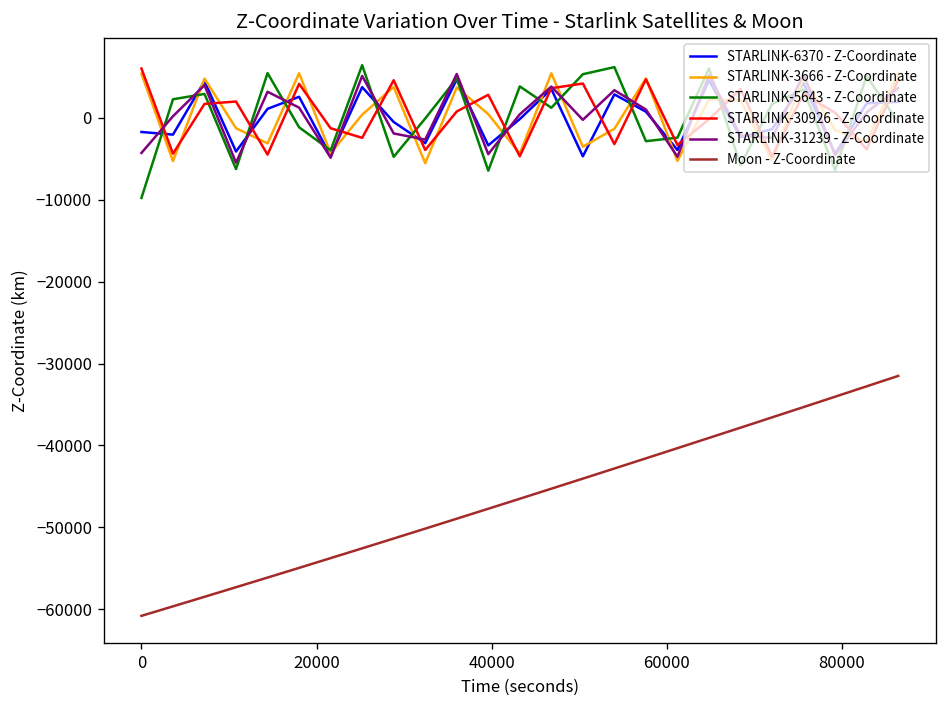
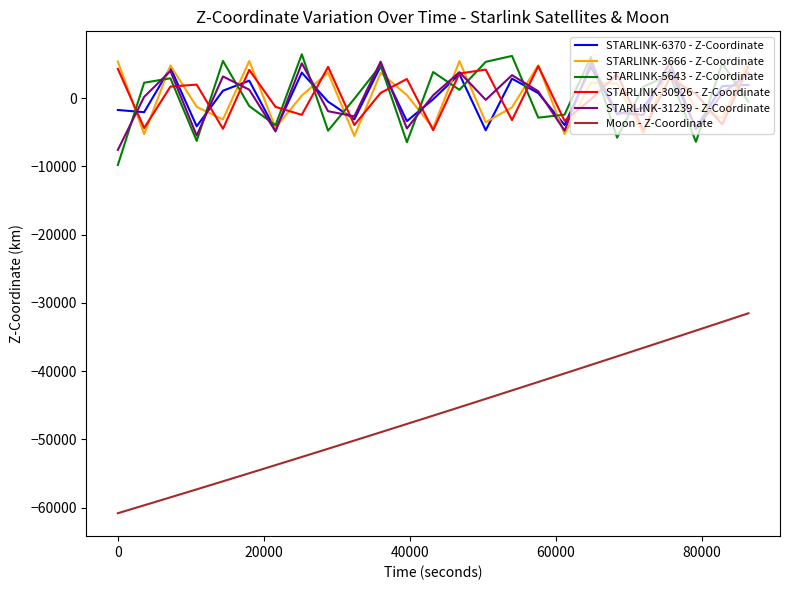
STARLINK-30926 - Z-Coordinate, 0: 6000 -> 4000
STARLINK-31239 - Z-Coordinate, 0: -4000 -> -8000
